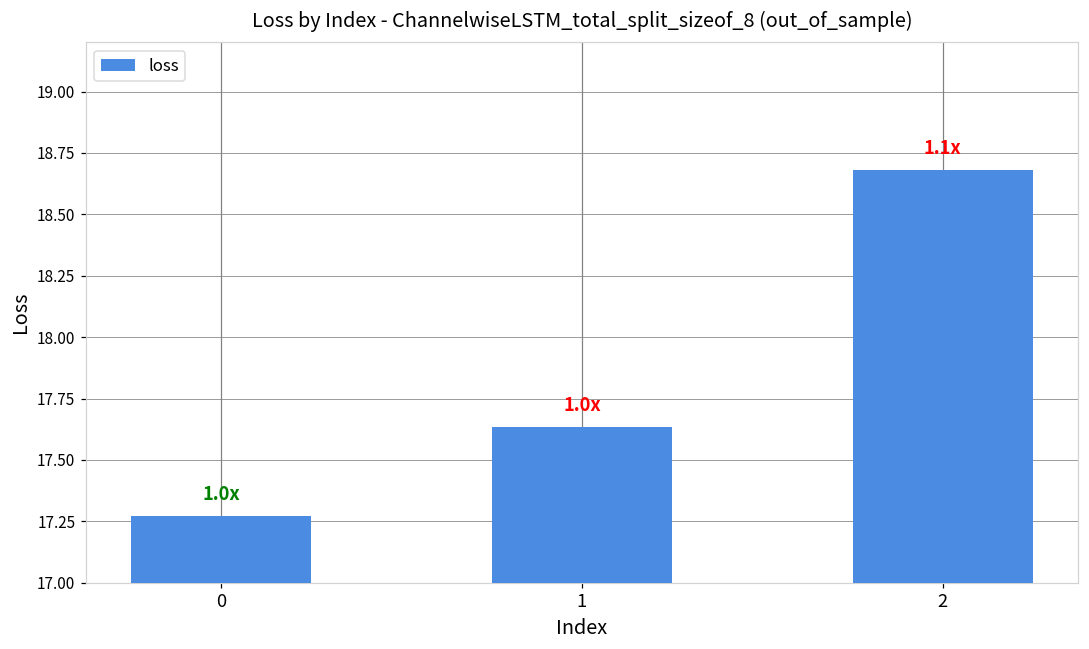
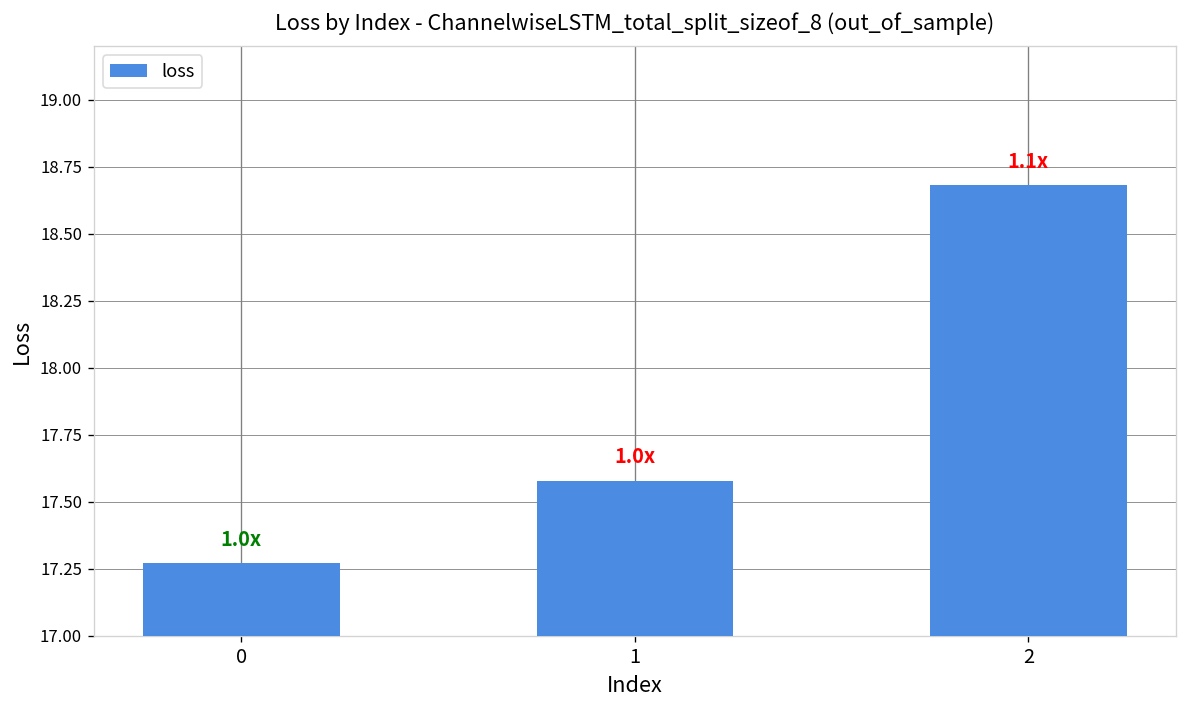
1: 17.63 -> 17.58
